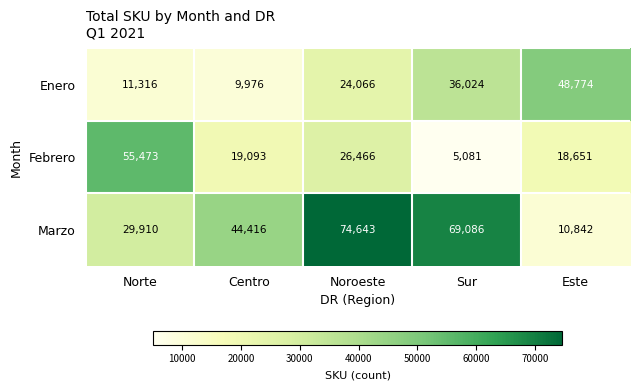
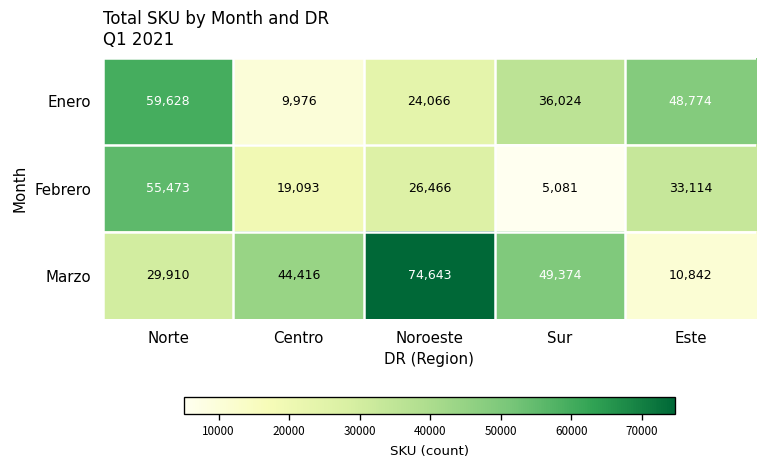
Enero, Norte: 11,316 -> 59,628
Febrero, Este: 18,651 -> 33,114
Marzo, Sur: 69,086 -> 49,374
